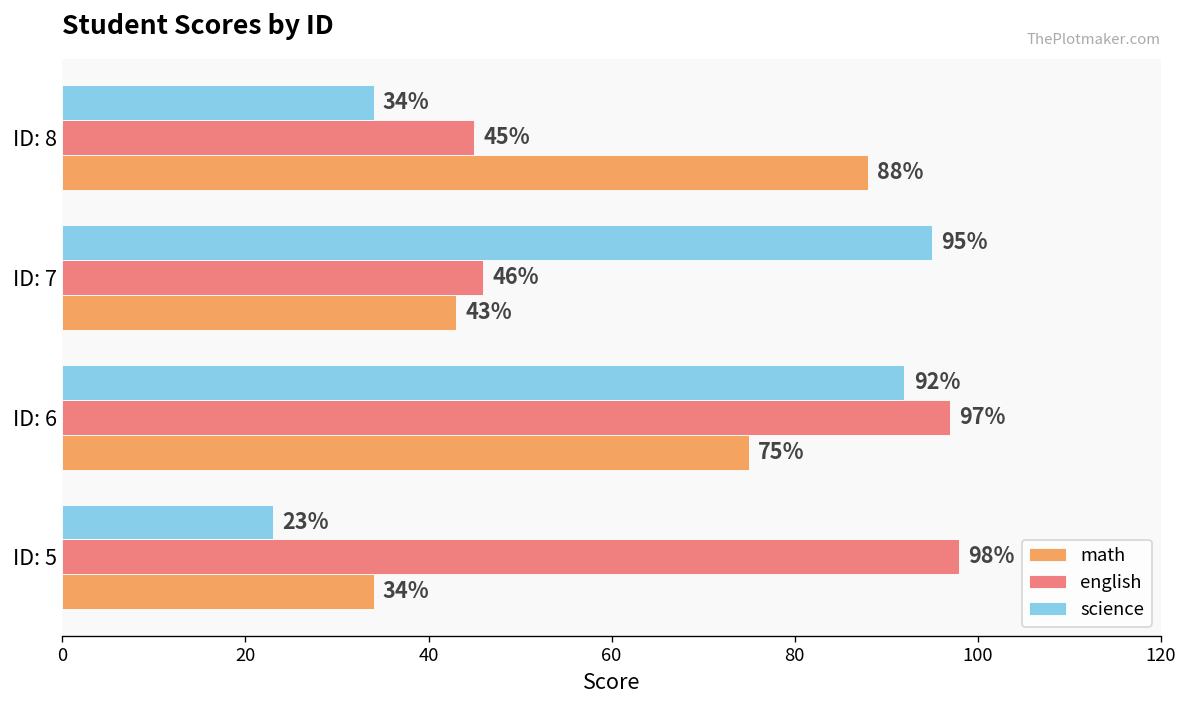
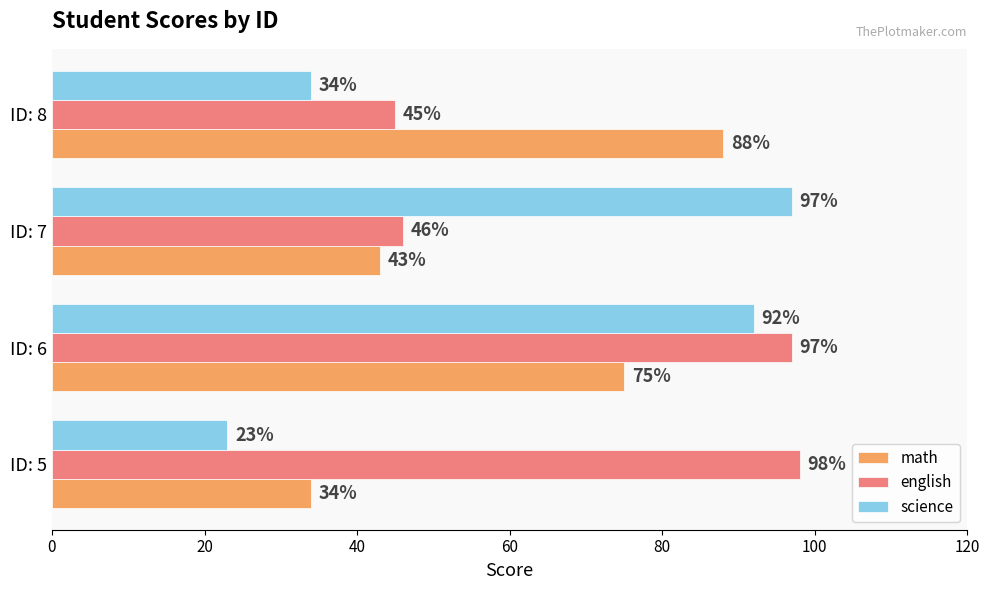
science, ID: 7: 95% -> 97%
